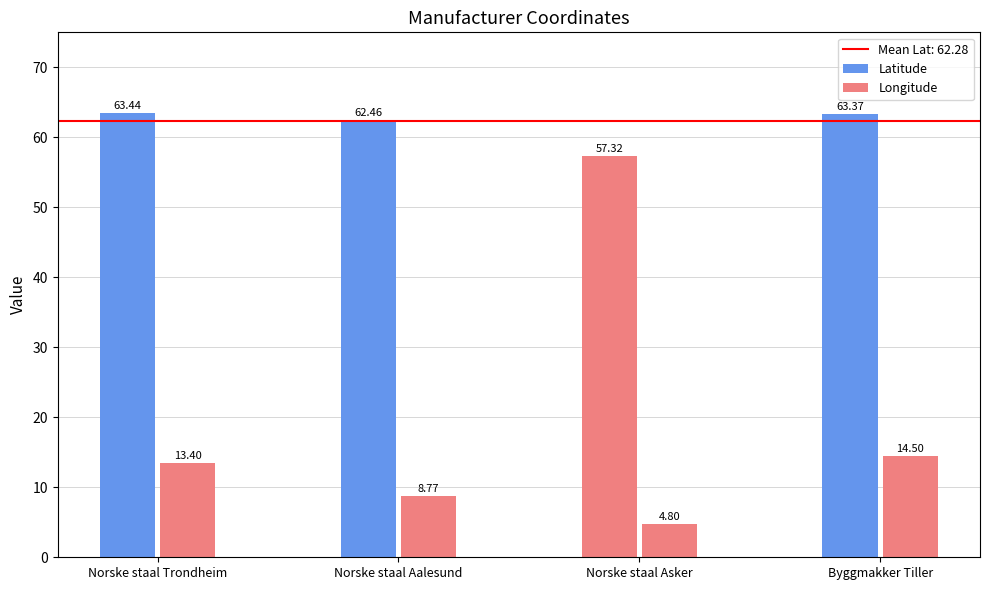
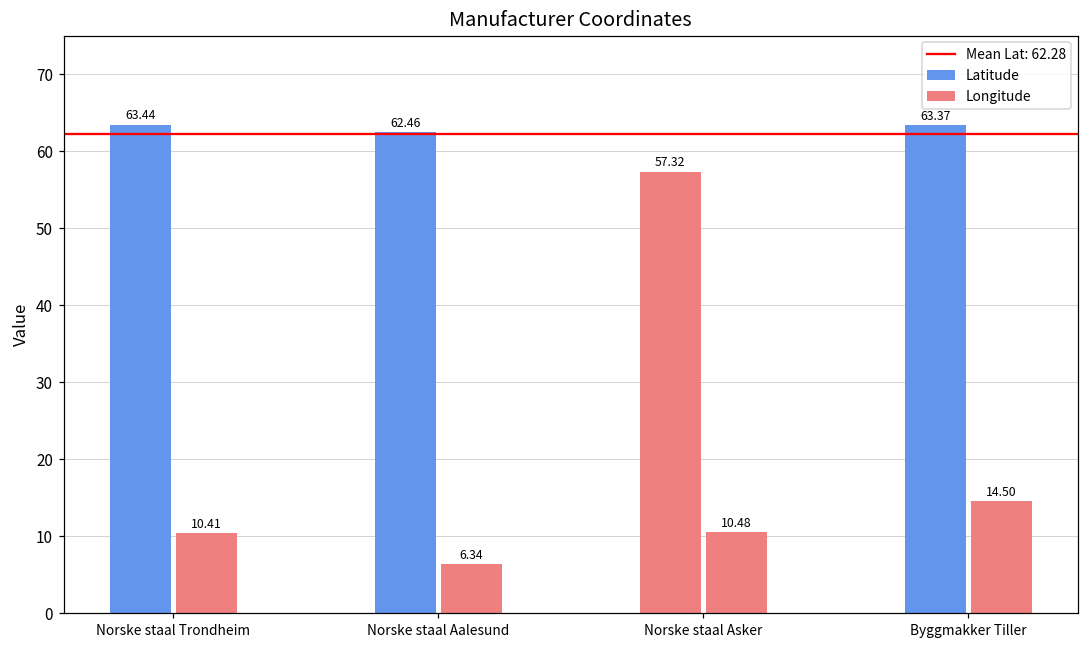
Longitude, Norske staal Trondheim: 13.40 -> 10.41
Longitude, Norske staal Aalesund: 8.77 -> 6.34
Longitude, Norske staal Asker: 4.80 -> 10.48
